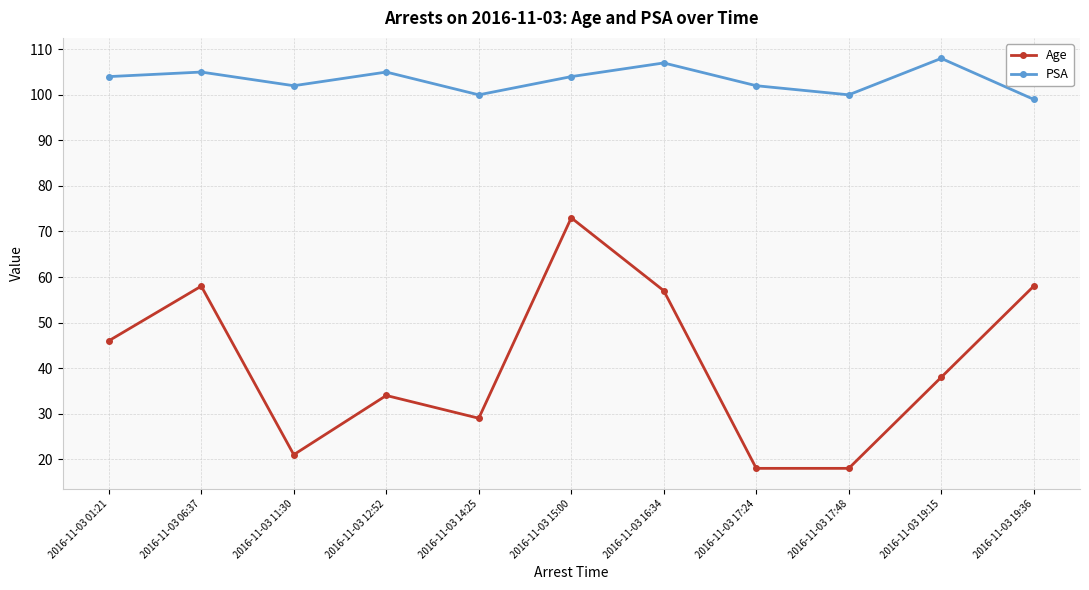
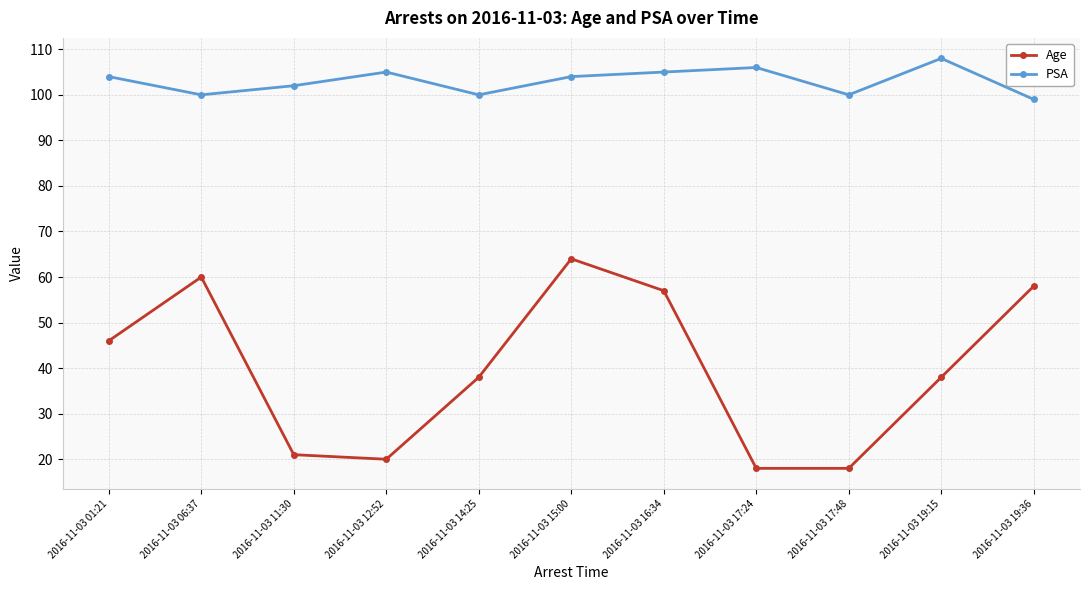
Age, 2016-11-03 06:37: 58 -> 60
PSA, 2016-11-03 06:37: 105 -> 100
Age, 2016-11-03 12:52: 34 -> 20
Age, 2016-11-03 14:25: 29 -> 38
Age, 2016-11-03 15:00: 73 -> 64
PSA, 2016-11-03 16:34: 107 -> 105
PSA, 2016-11-03 17:24: 102 -> 106
